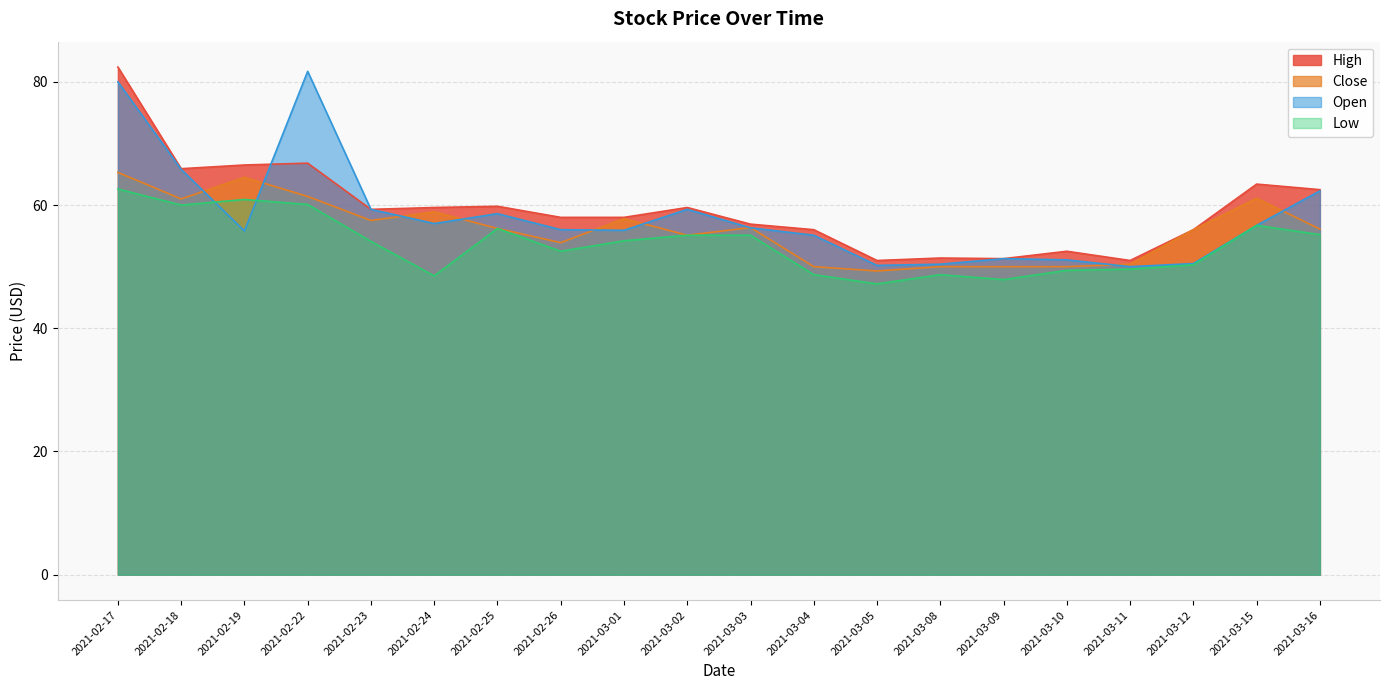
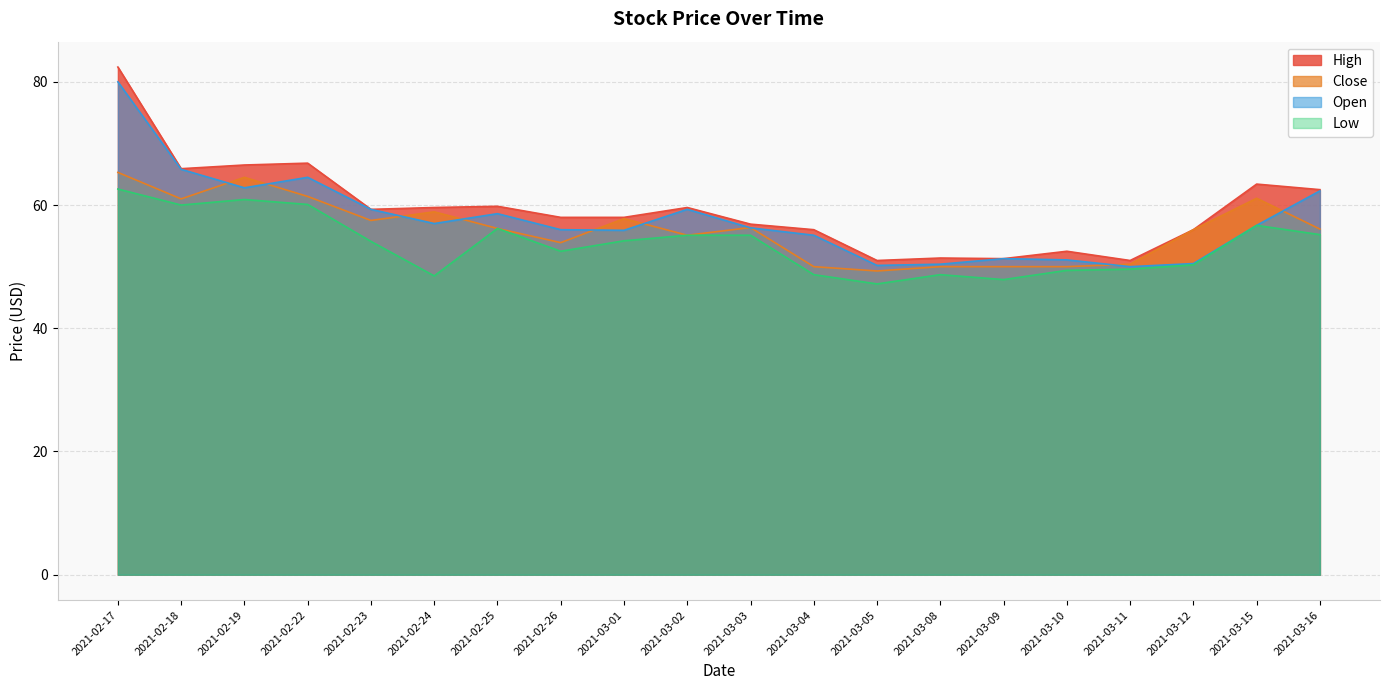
Open, 2021-02-19: 56 -> 63
Open, 2021-02-22: 82 -> 65
